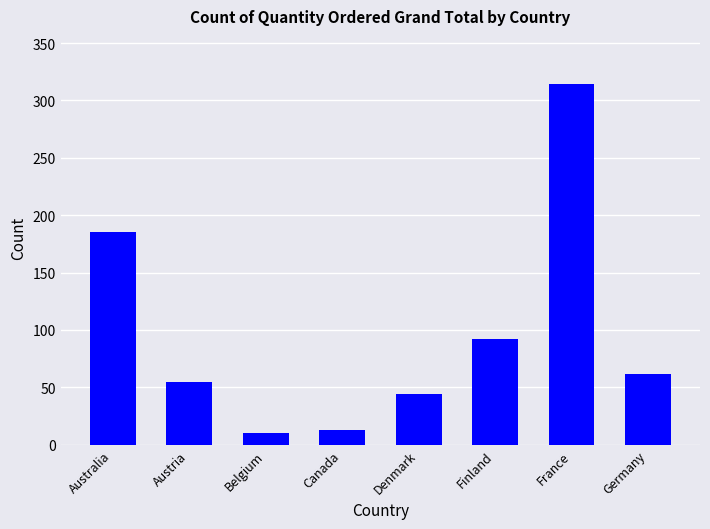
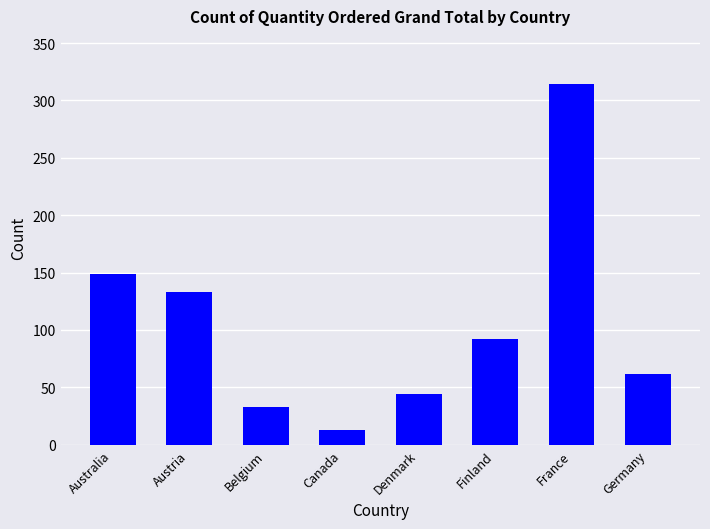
Australia: 185 -> 149
Austria: 55 -> 133
Belgium: 10 -> 33
